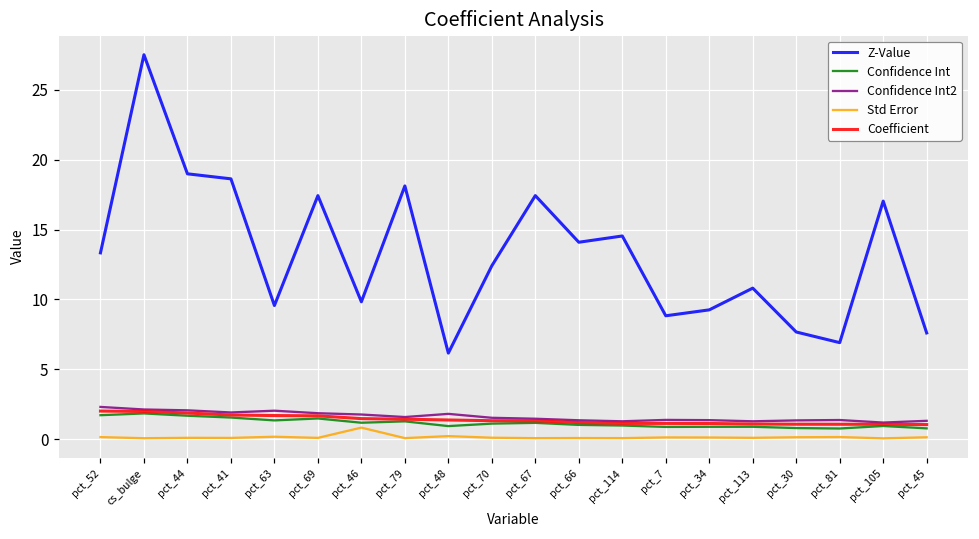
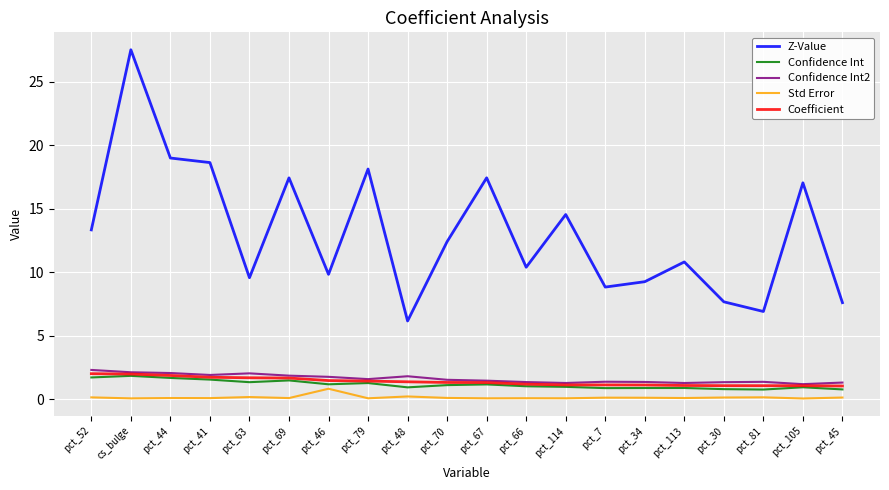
Z-Value, pct_66: 14.1 -> 10.4
